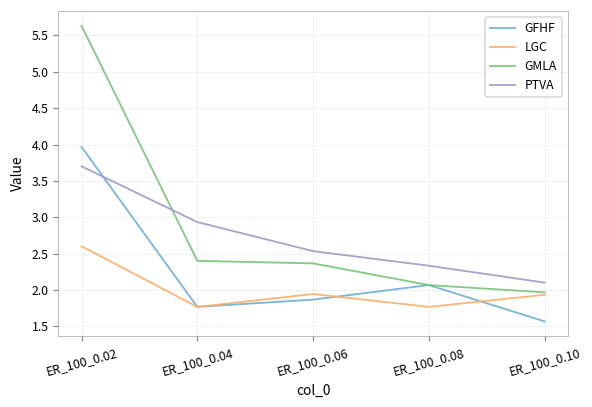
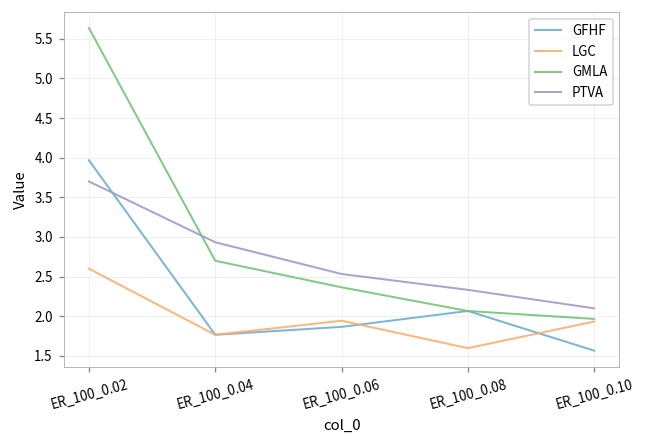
GMLA, ER_100_0.04: 2.4 -> 2.7
LGC, ER_100_0.08: 1.8 -> 1.6
